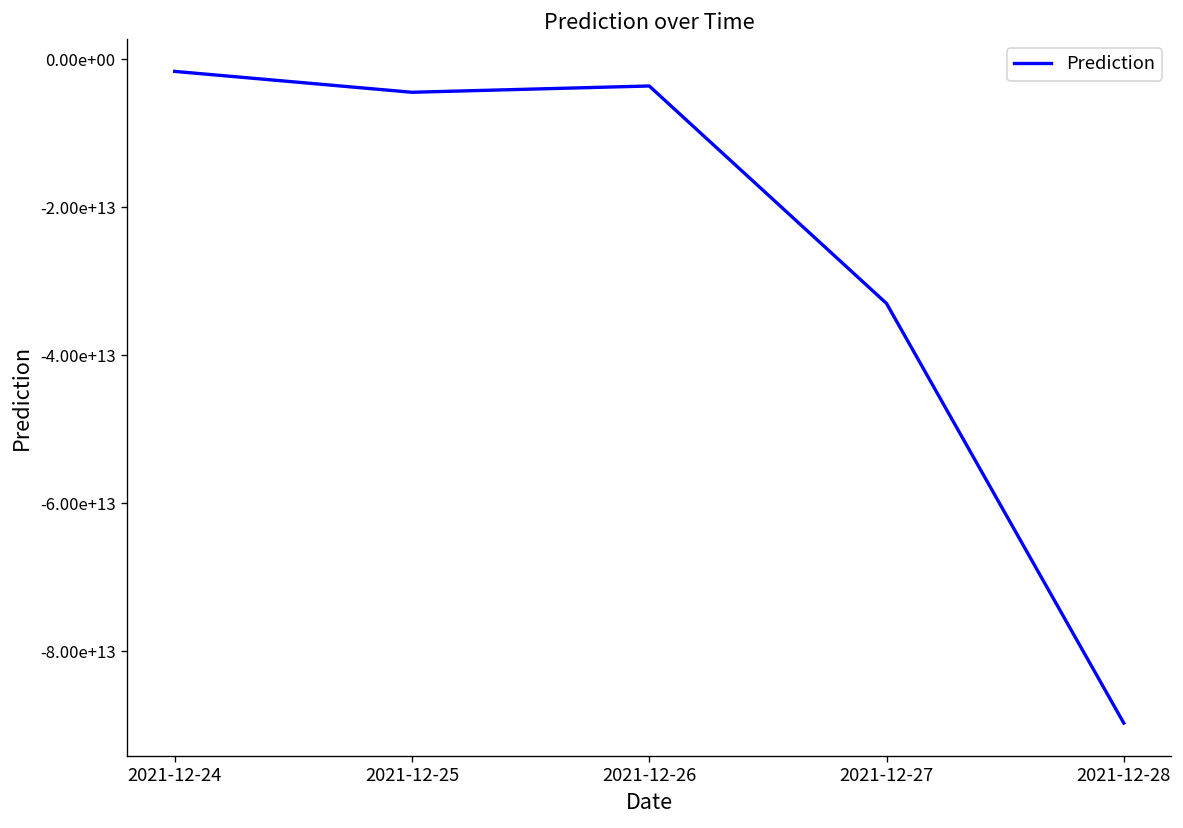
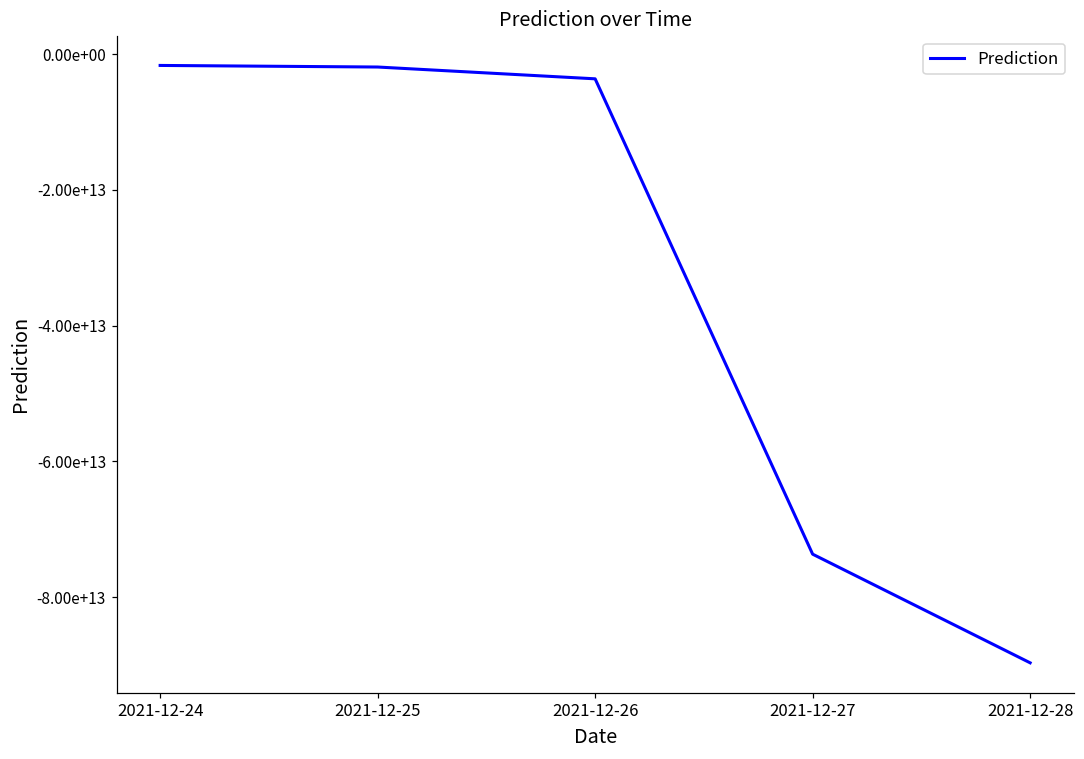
2021-12-25: -4000000000000 -> -2000000000000
2021-12-27: -33000000000000 -> -74000000000000
